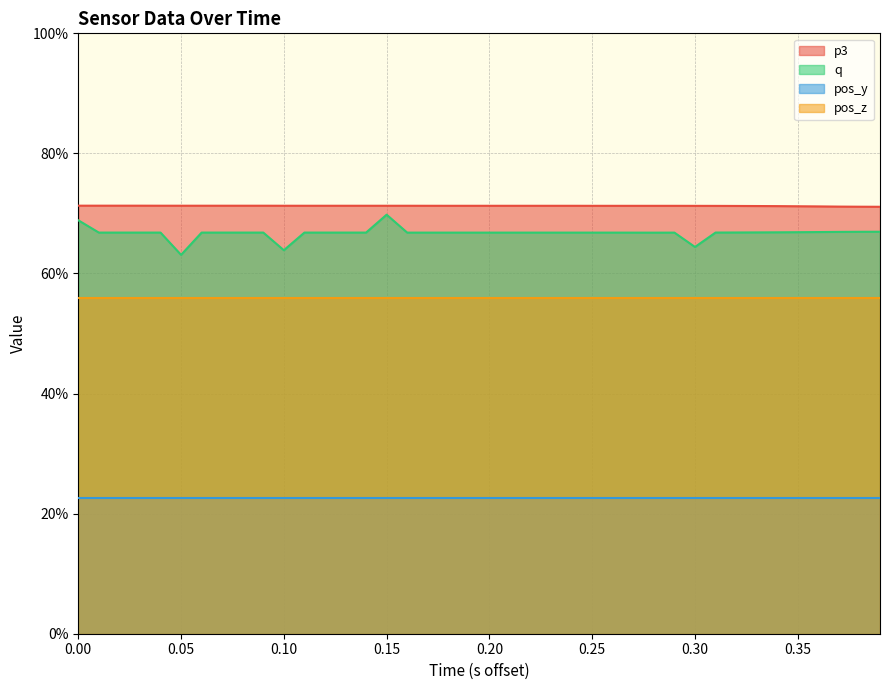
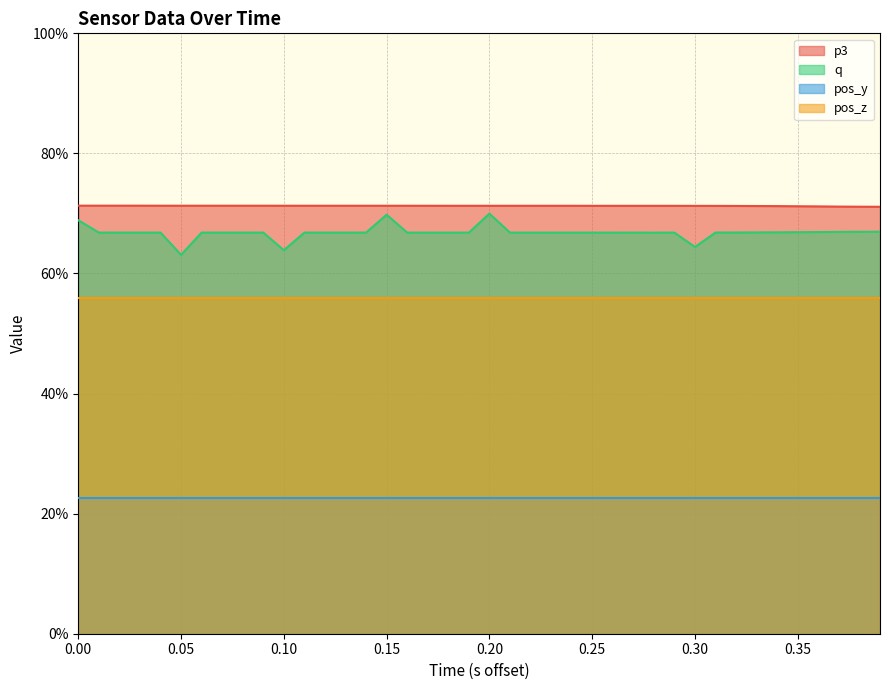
q, 0.20: 67% -> 70%
